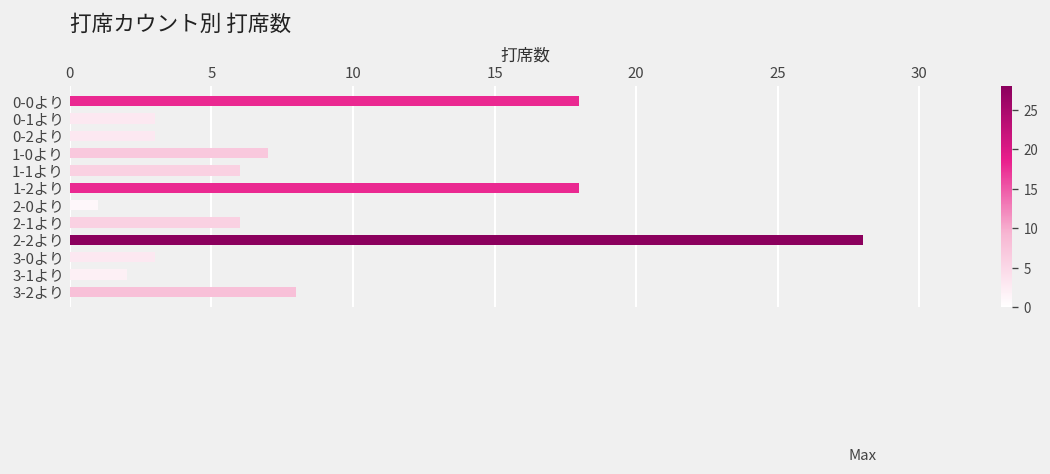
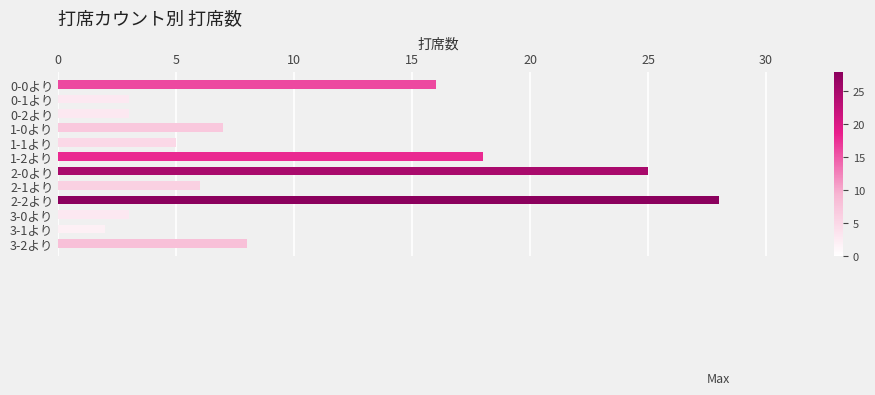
0-0より: 18 -> 16
1-1より: 6 -> 5
2-0より: 1 -> 25
